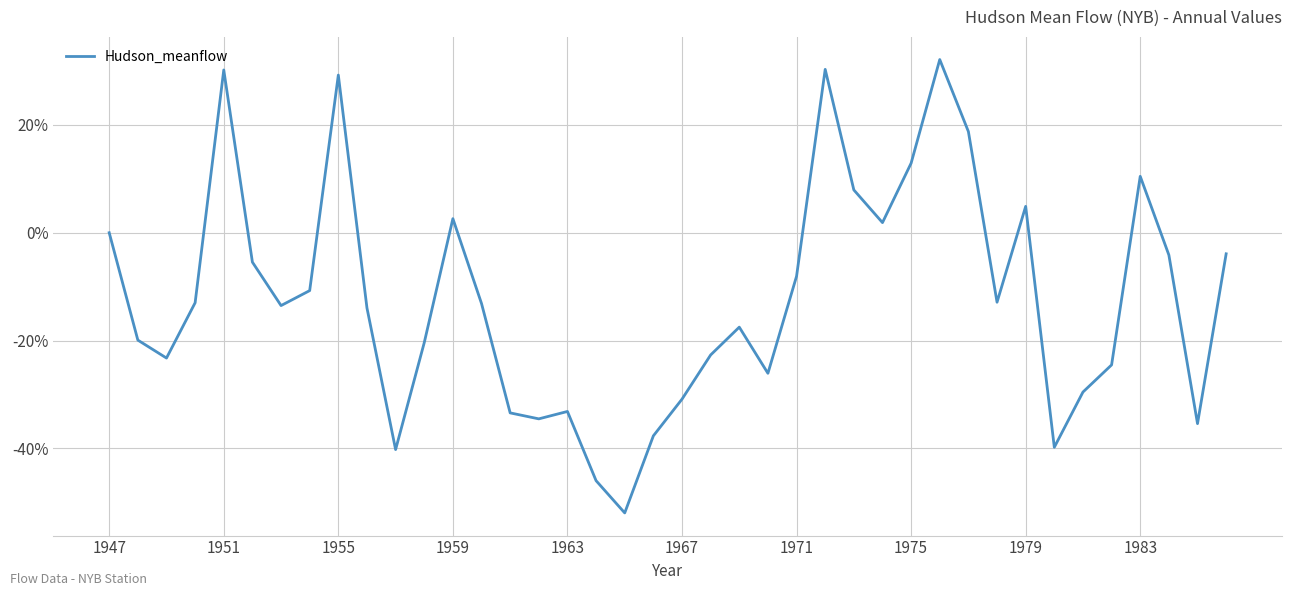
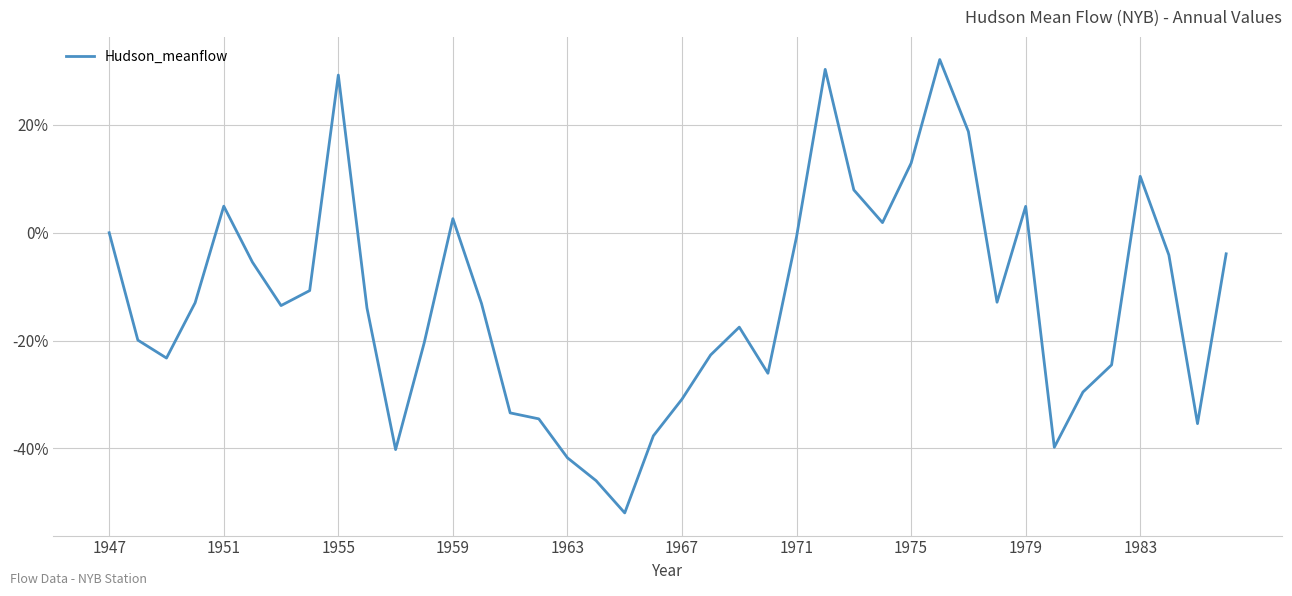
1951: 30% -> 5%
1963: -33% -> -42%
1971: -8% -> -1%
